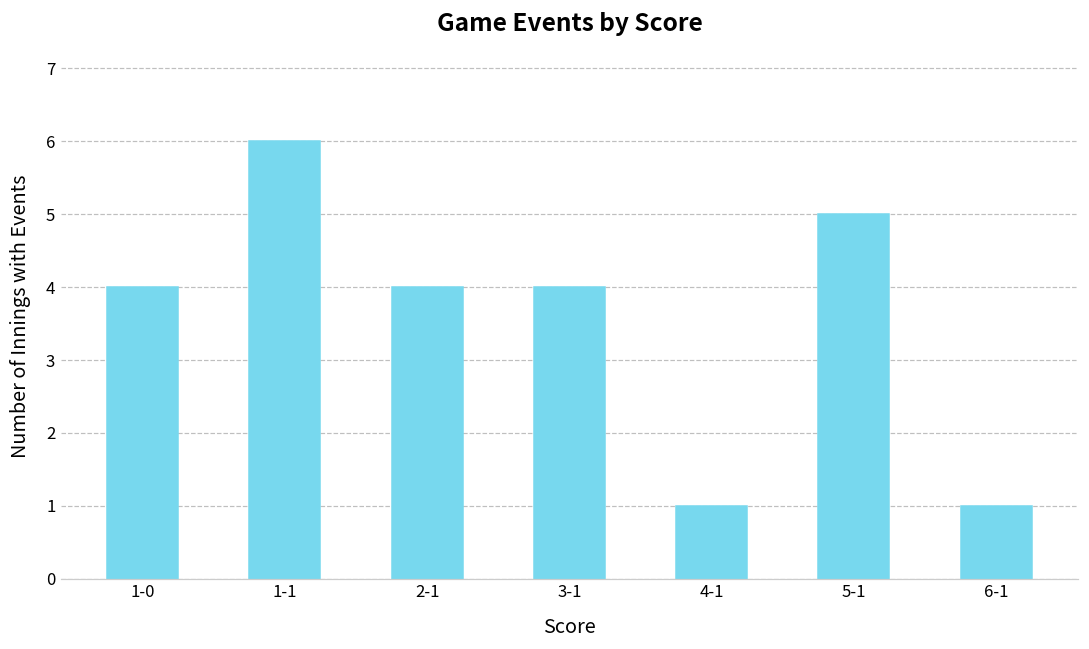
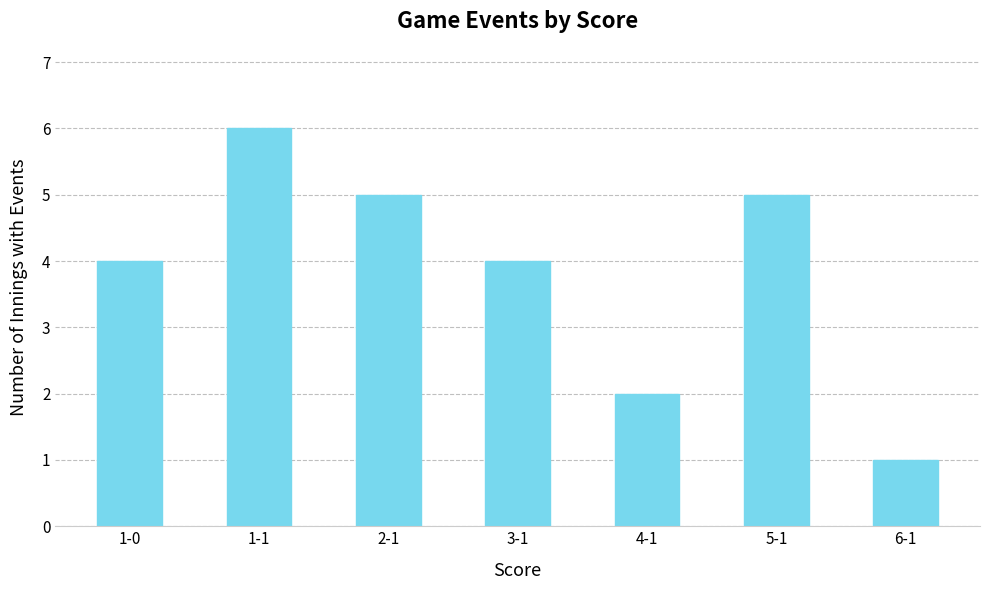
2-1: 4 -> 5
4-1: 1 -> 2
